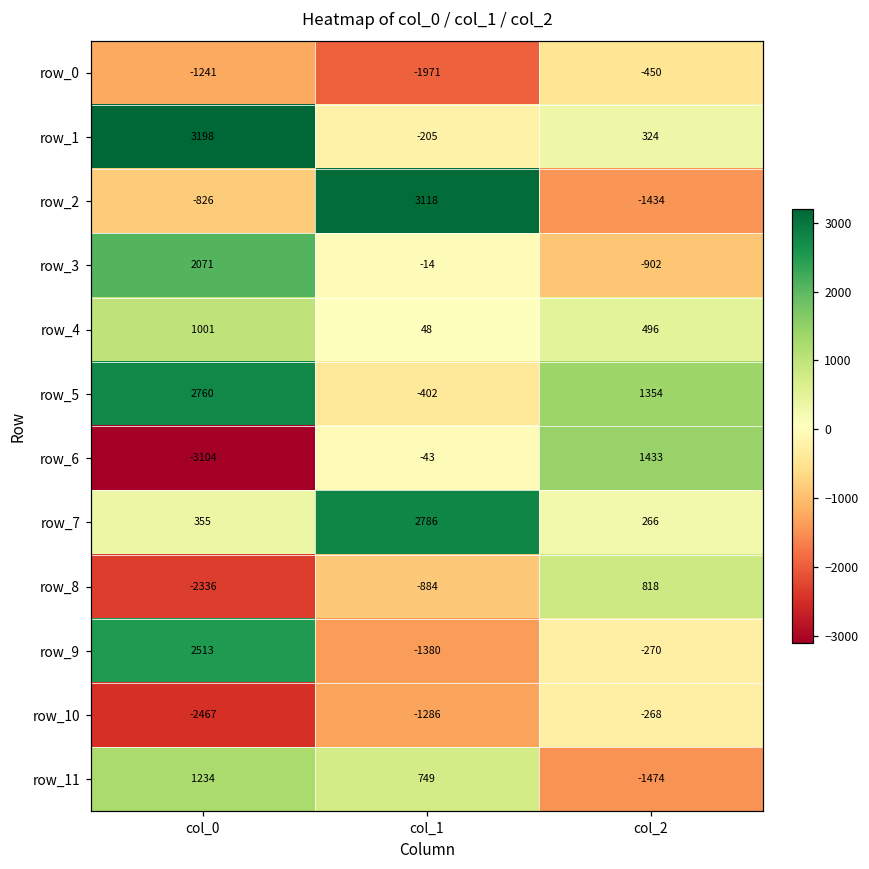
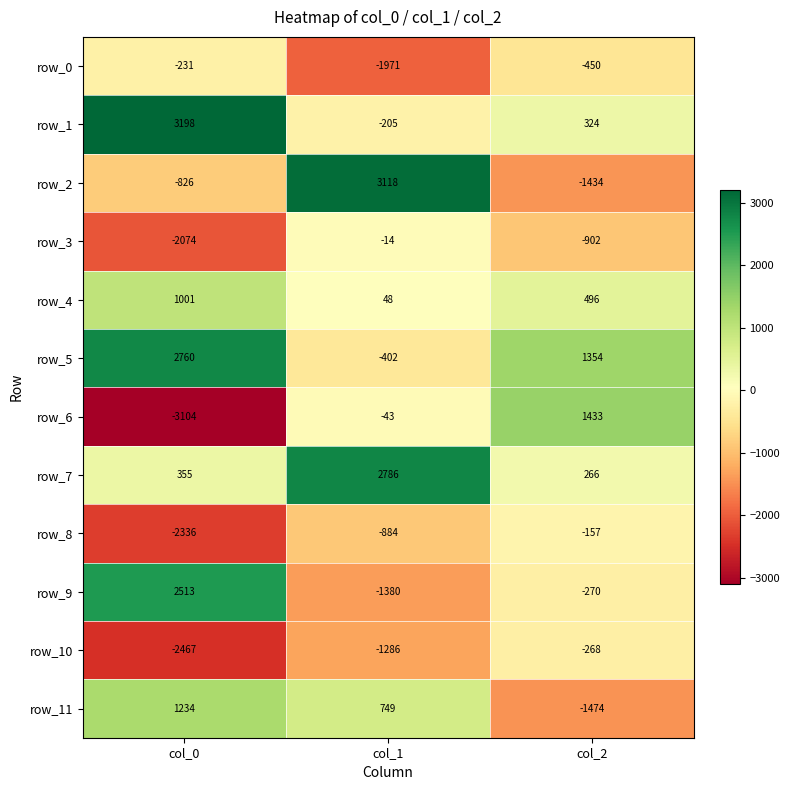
row_0, col_0: -1241 -> -231
row_3, col_0: 2071 -> -2074
row_8, col_2: 818 -> -157
